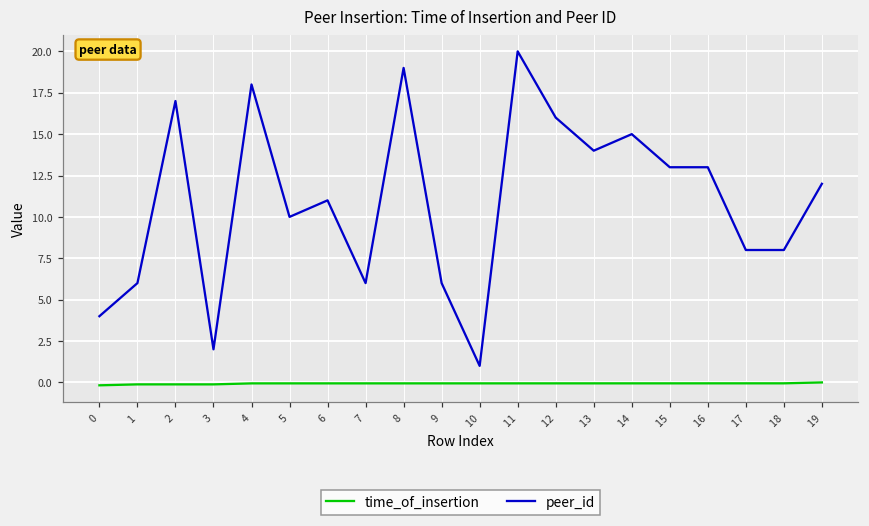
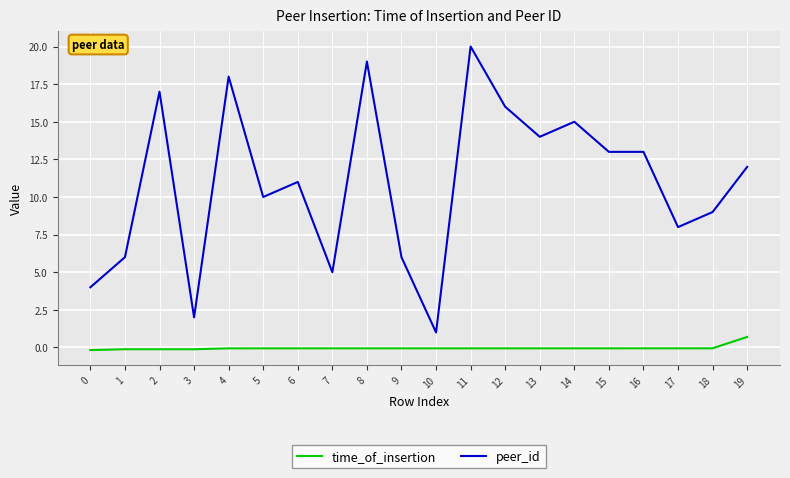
peer_id, 7: 6 -> 5
peer_id, 18: 8 -> 9
time_of_insertion, 19: 0.0 -> 0.7
